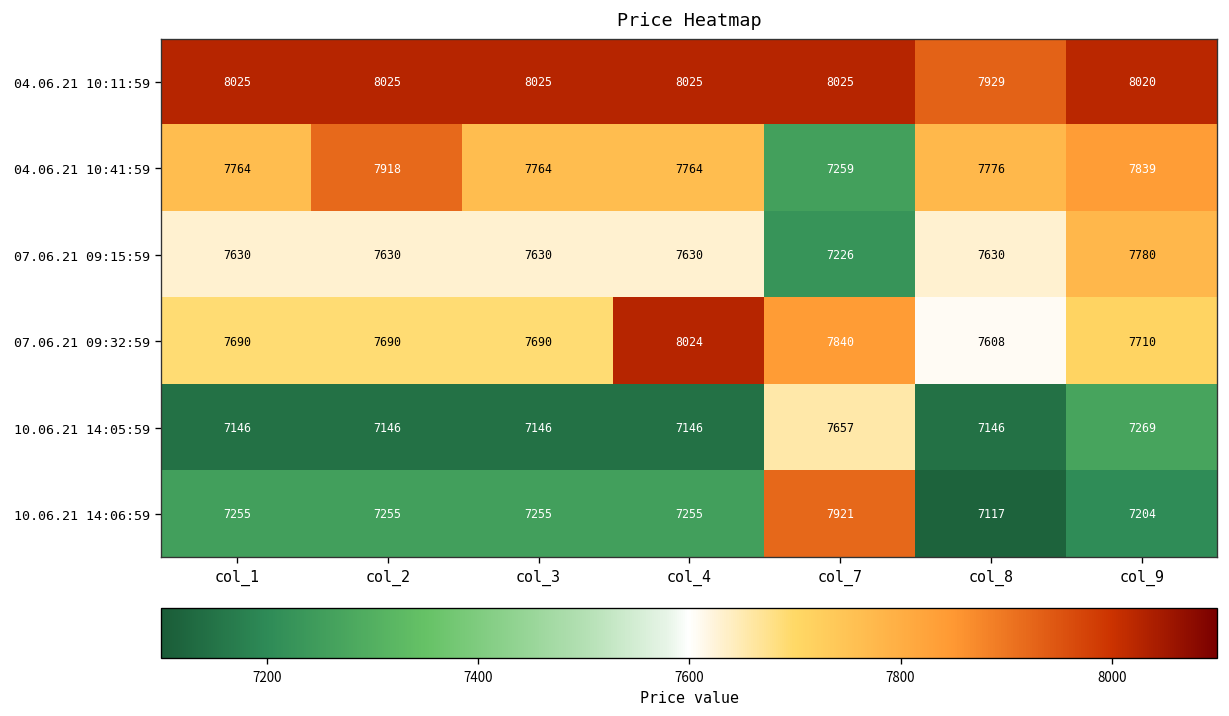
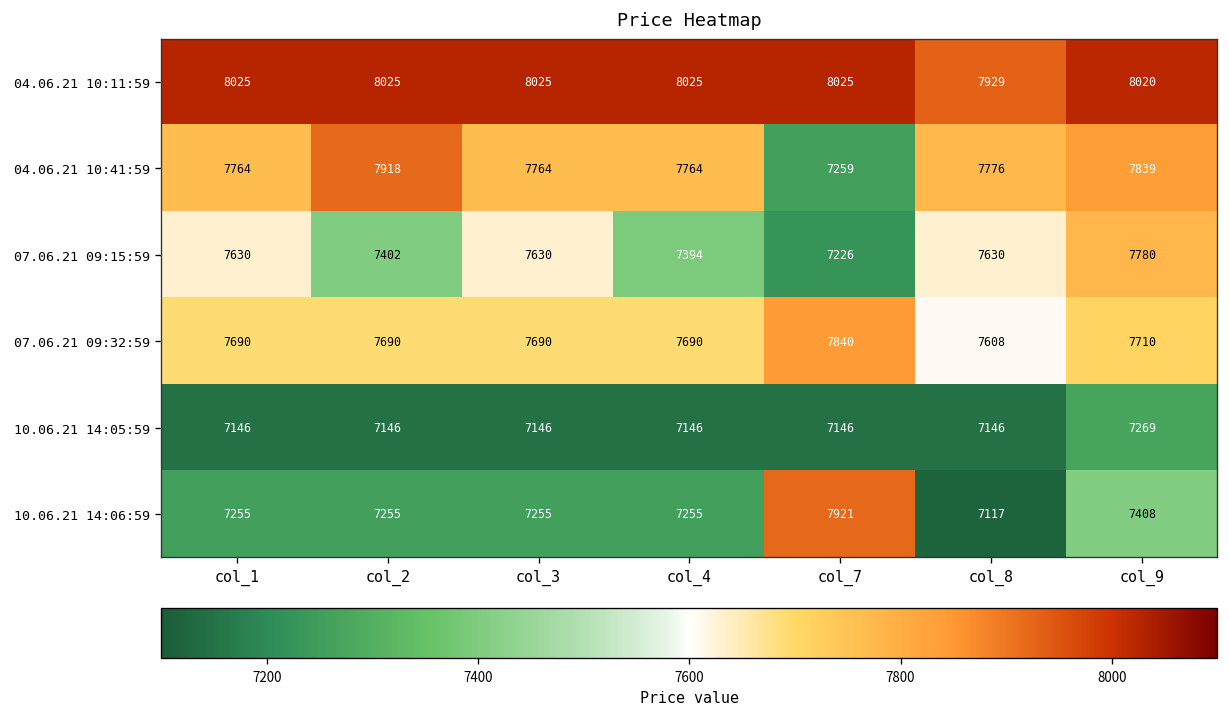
07.06.21 09:15:59, col_2: 7630 -> 7402
07.06.21 09:15:59, col_4: 7630 -> 7394
07.06.21 09:32:59, col_4: 8024 -> 7690
10.06.21 14:05:59, col_7: 7657 -> 7146
10.06.21 14:06:59, col_9: 7204 -> 7408
